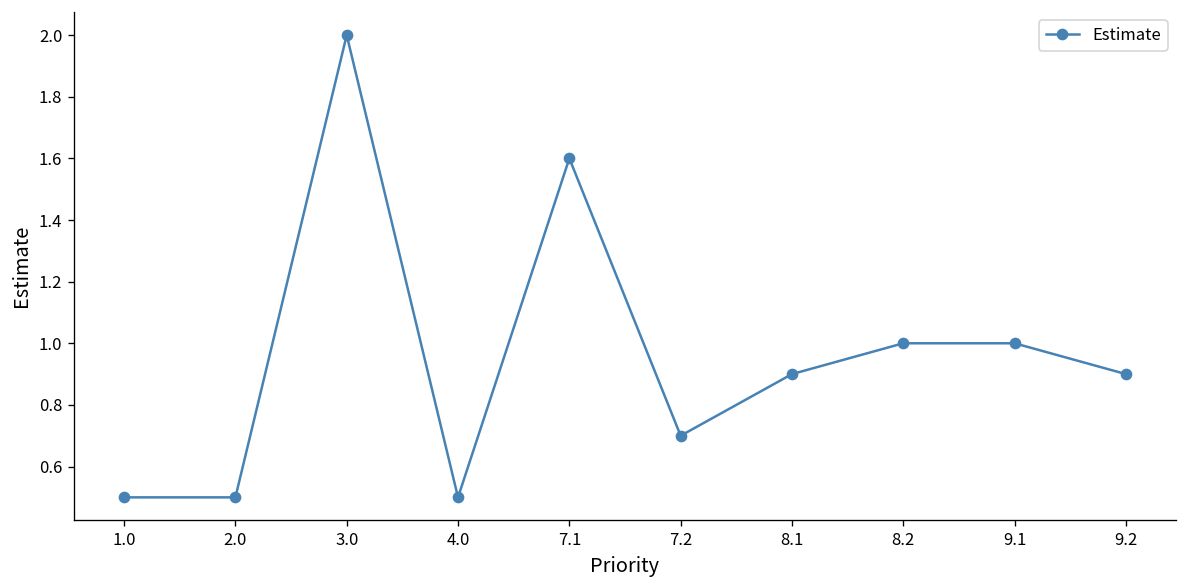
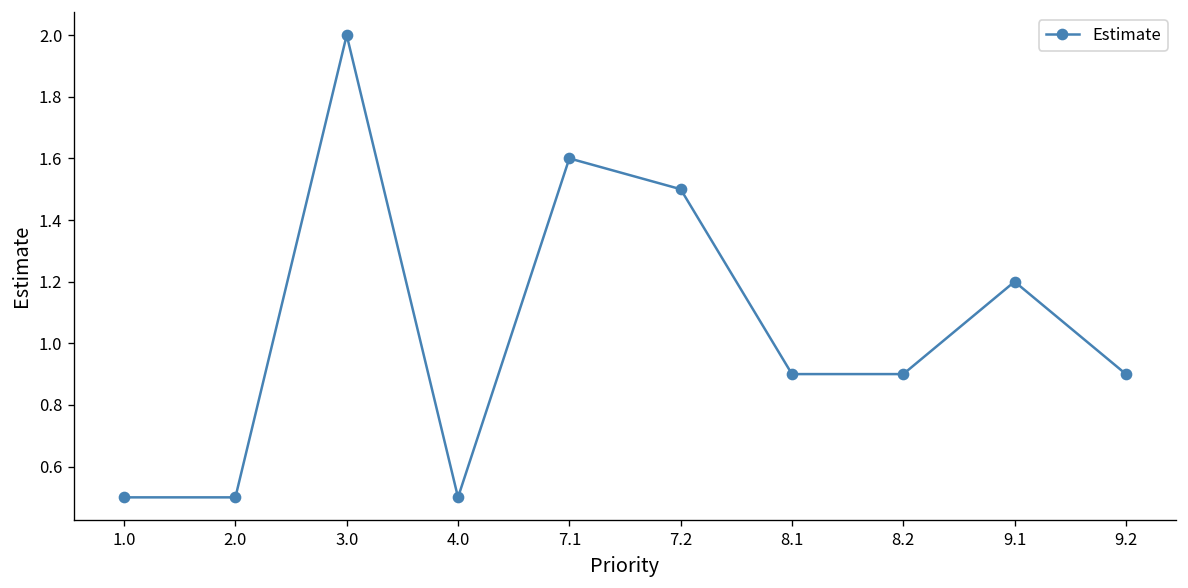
7.2: 0.7 -> 1.5
8.2: 1.0 -> 0.9
9.1: 1.0 -> 1.2
